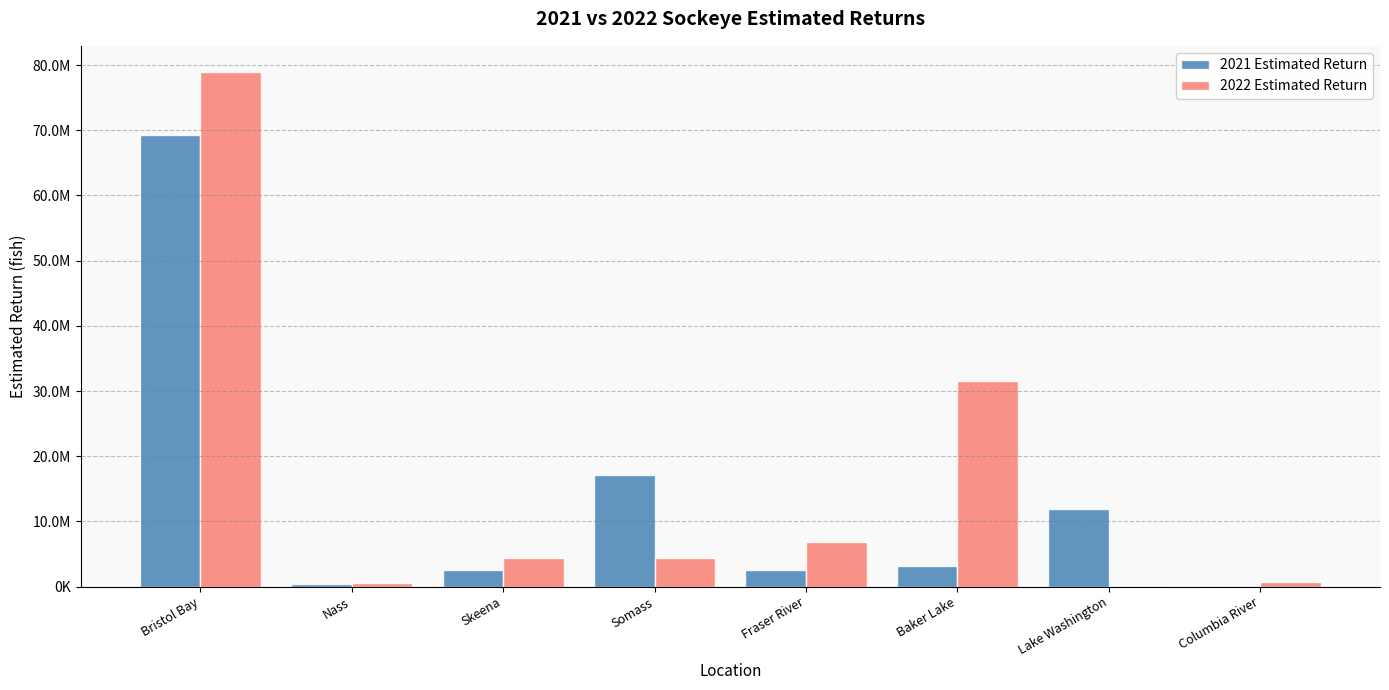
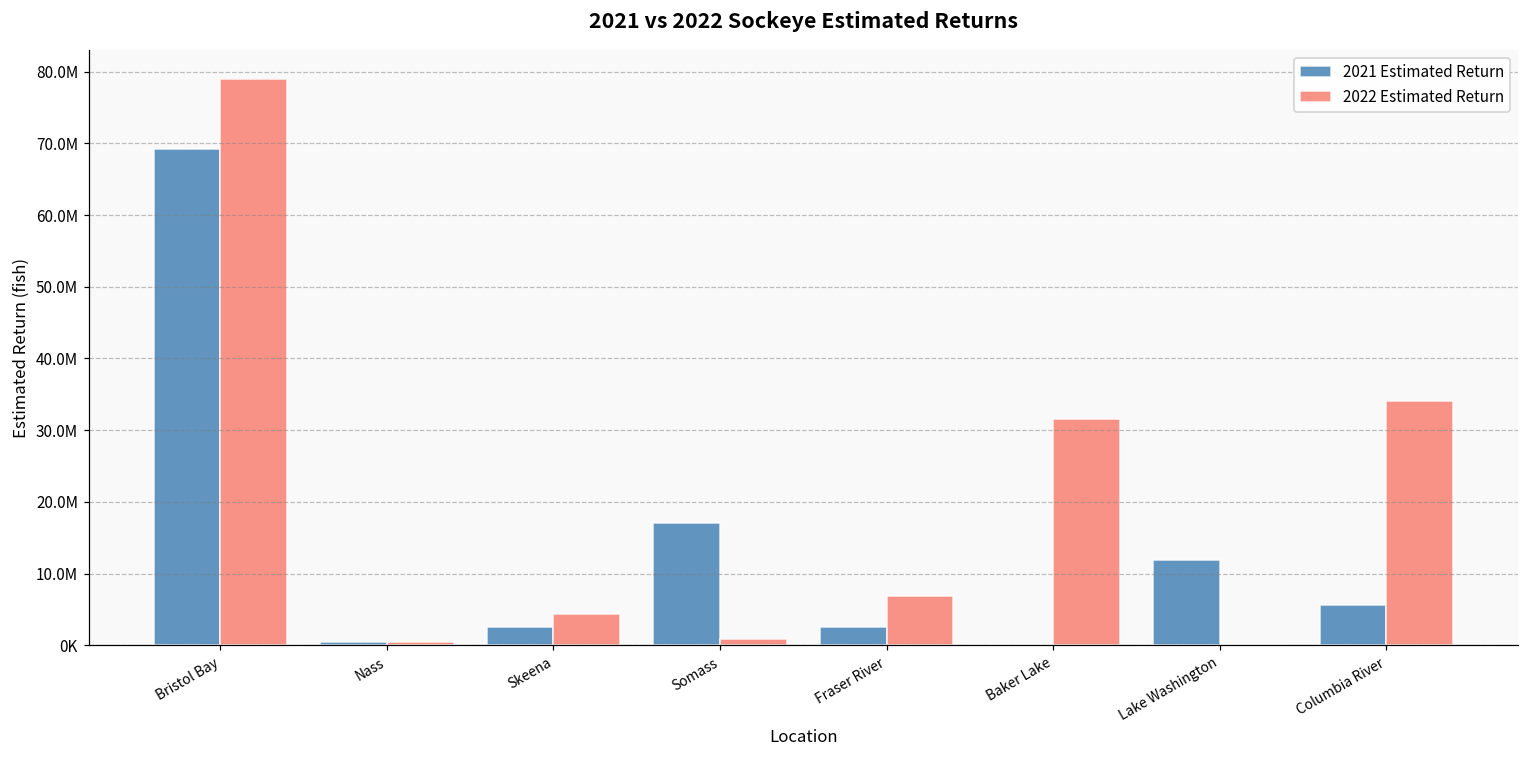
2022 Estimated Return, Somass: 4000000 -> 1000000
2021 Estimated Return, Baker Lake: 3000000 -> 0
2021 Estimated Return, Columbia River: 0 -> 6000000
2022 Estimated Return, Columbia River: 1000000 -> 34000000
